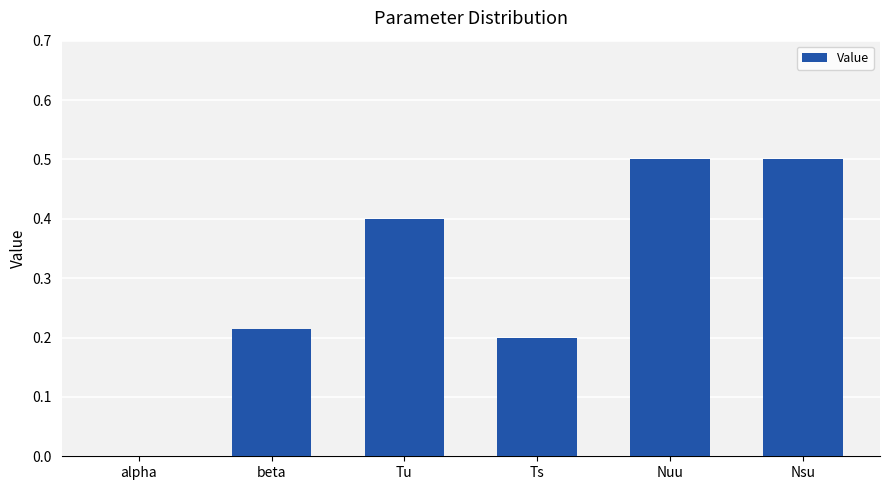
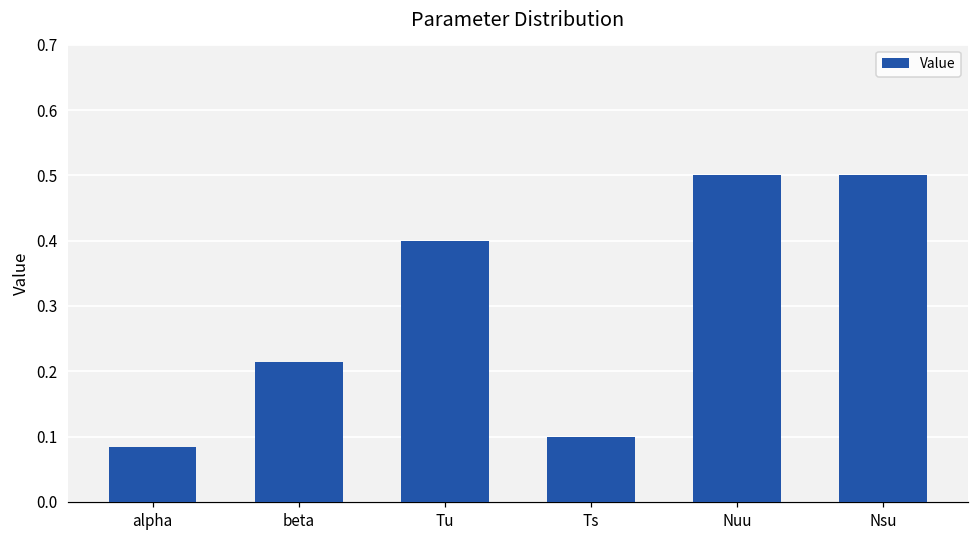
alpha: 0.00 -> 0.08
Ts: 0.2 -> 0.1
